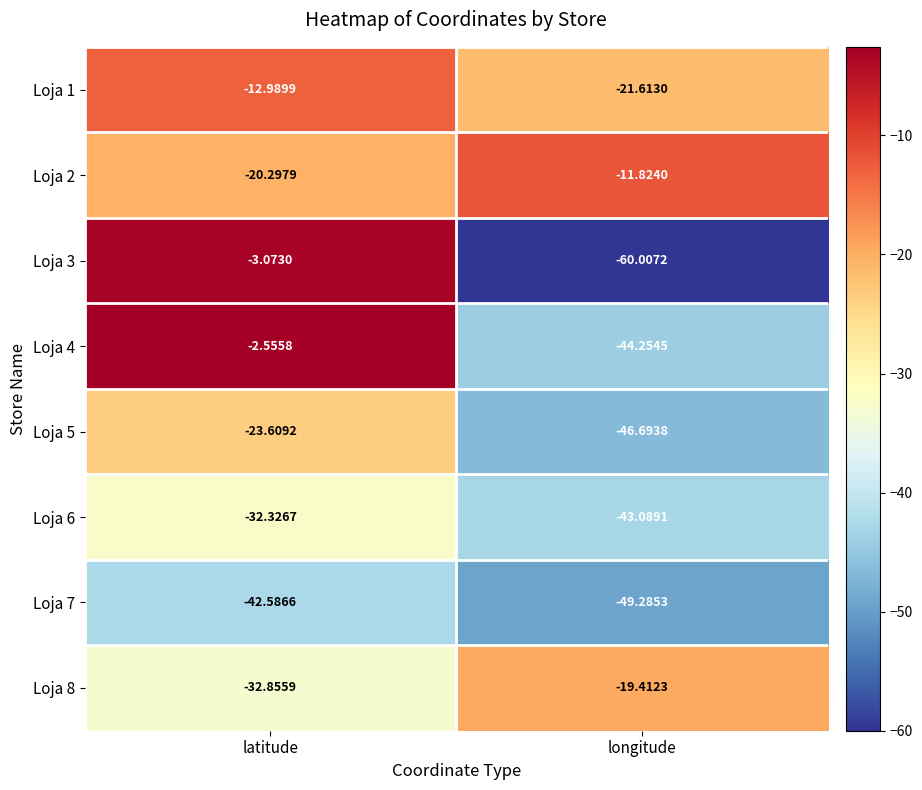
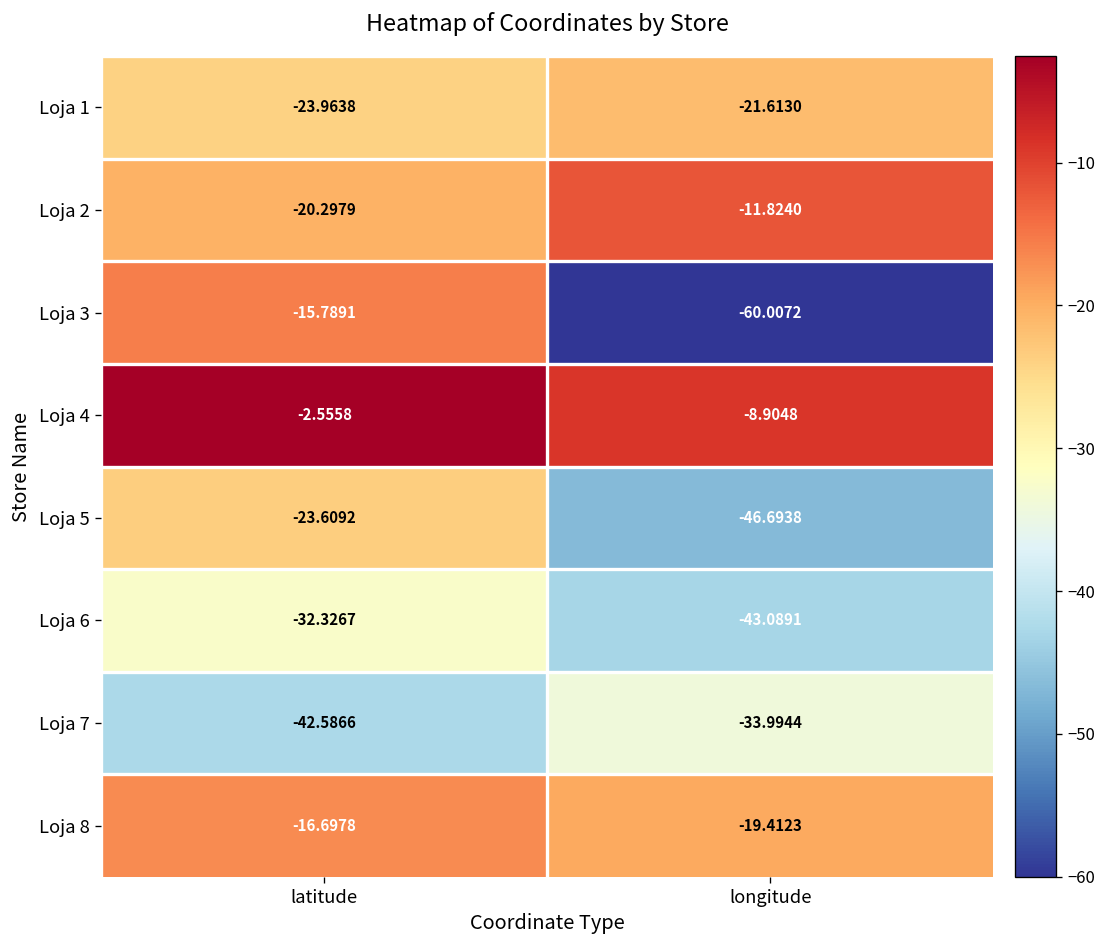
Loja 1, latitude: -12.9899 -> -23.9638
Loja 3, latitude: -3.0730 -> -15.7891
Loja 4, longitude: -44.2545 -> -8.9048
Loja 7, longitude: -49.2853 -> -33.9944
Loja 8, latitude: -32.8559 -> -16.6978
